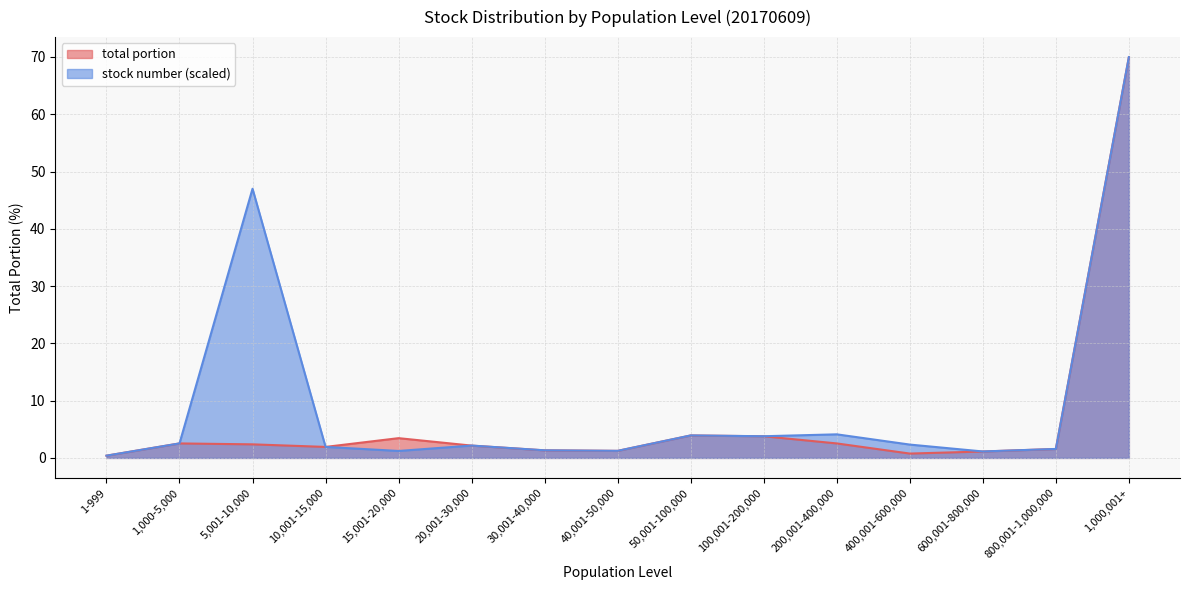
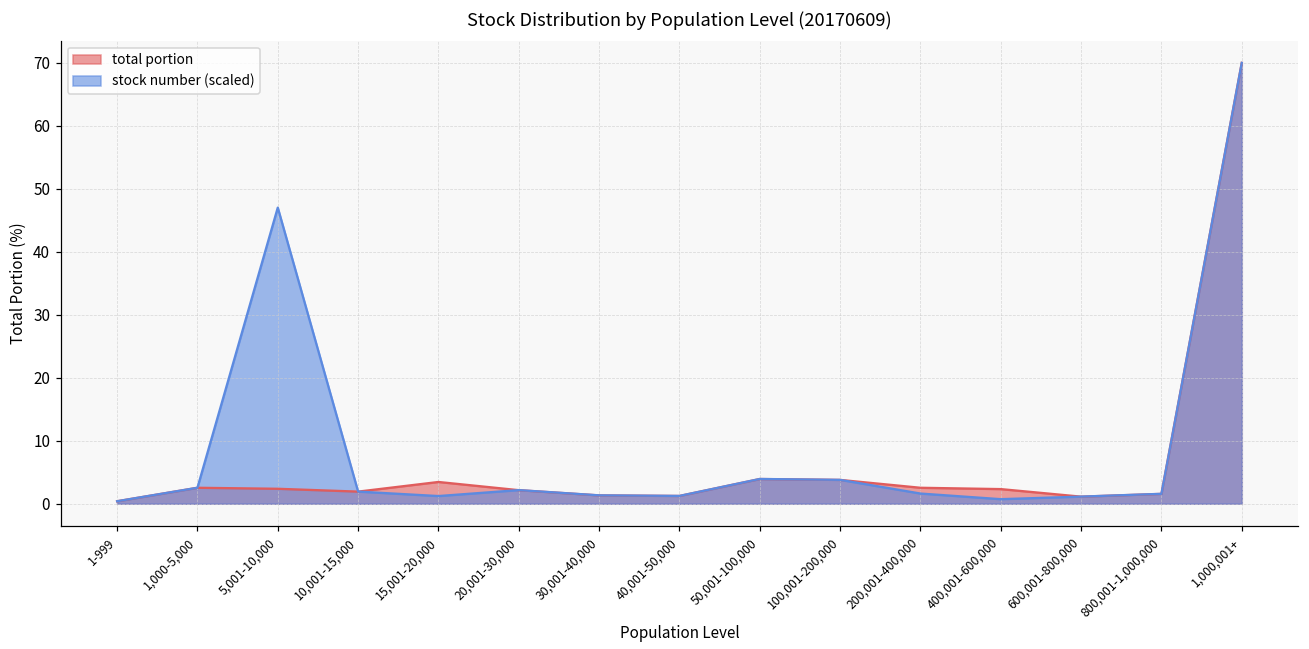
stock number (scaled), 200,001-400,000: 4 -> 2
total portion, 400,001-600,000: 1 -> 2
stock number (scaled), 400,001-600,000: 2 -> 1
